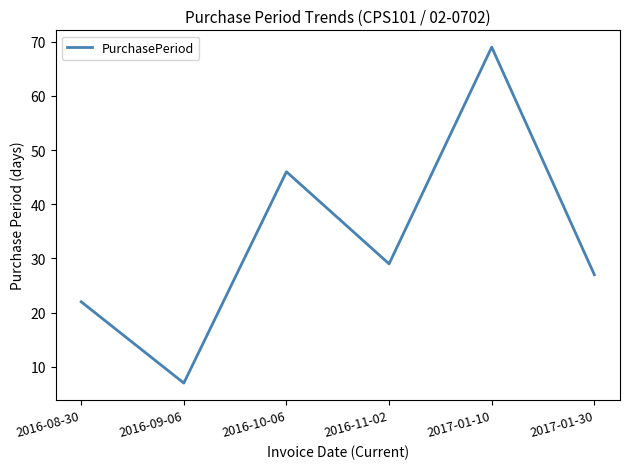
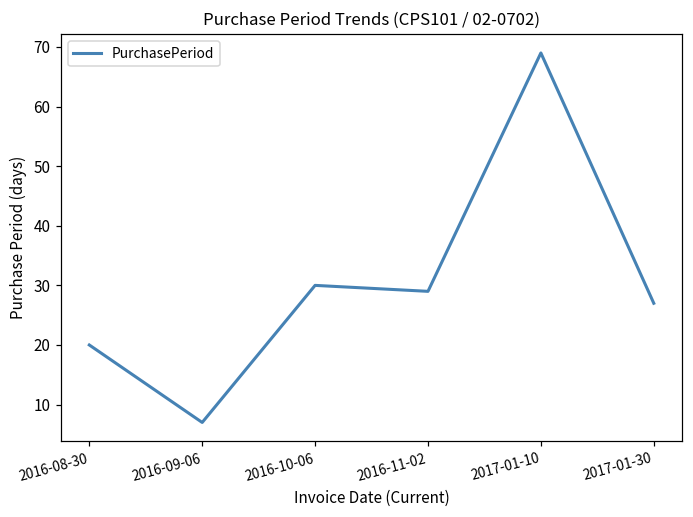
2016-08-30: 22 -> 20
2016-10-06: 46 -> 30
